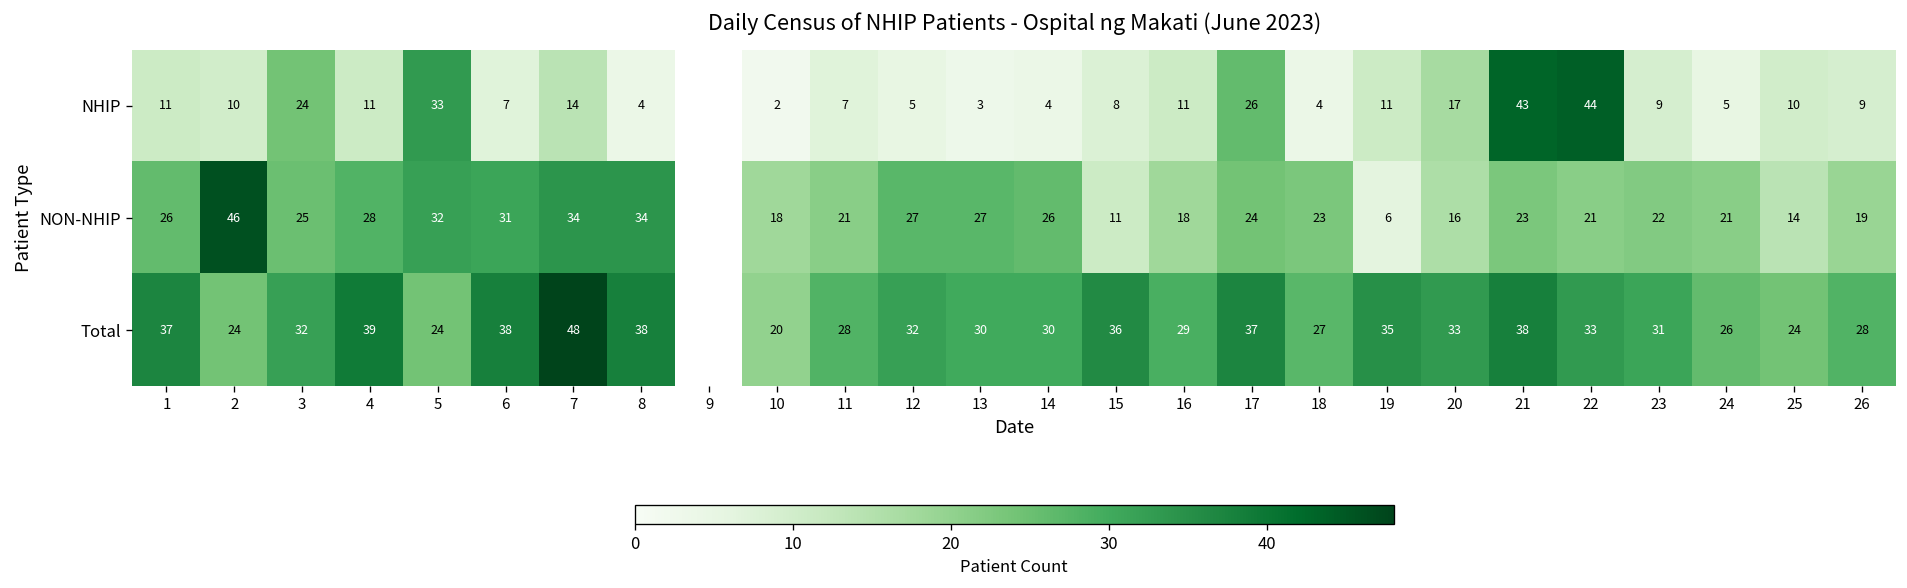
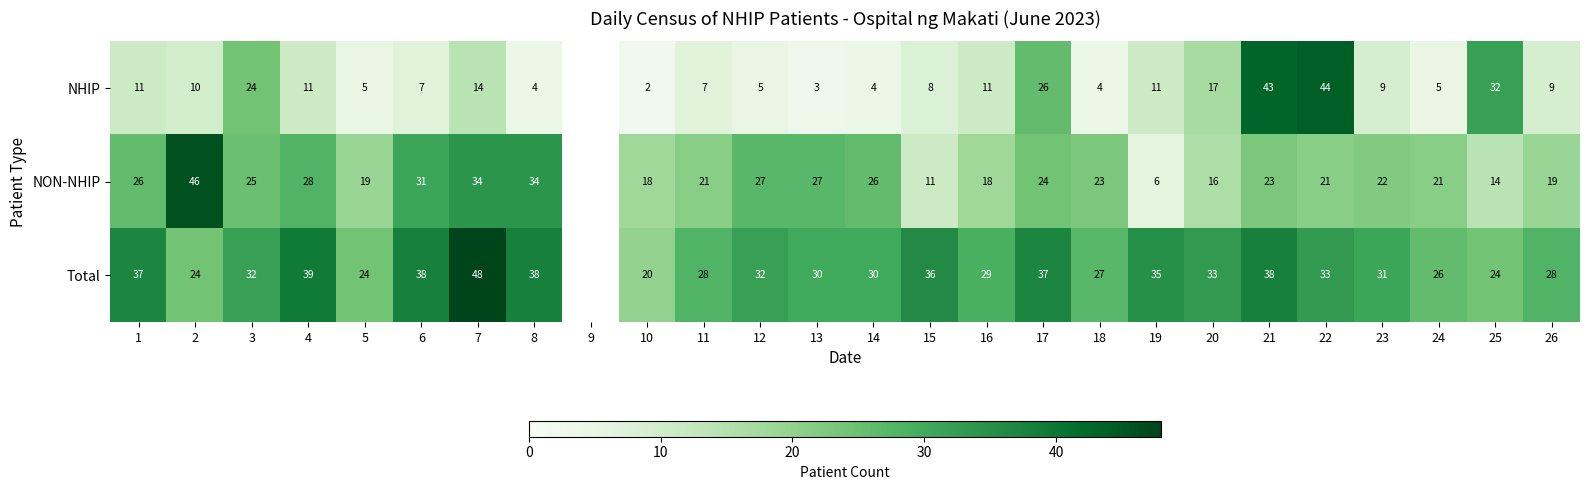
NHIP, 5: 33 -> 5
NHIP, 25: 10 -> 32
NON-NHIP, 5: 32 -> 19
